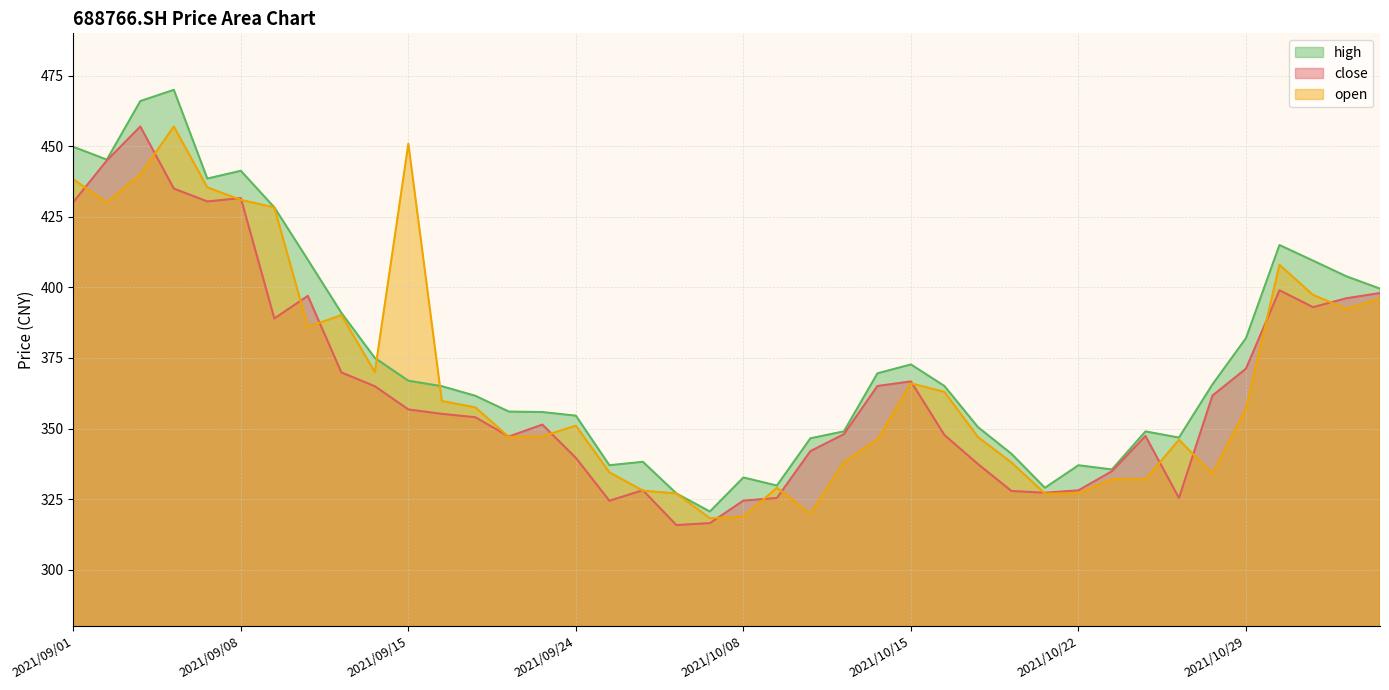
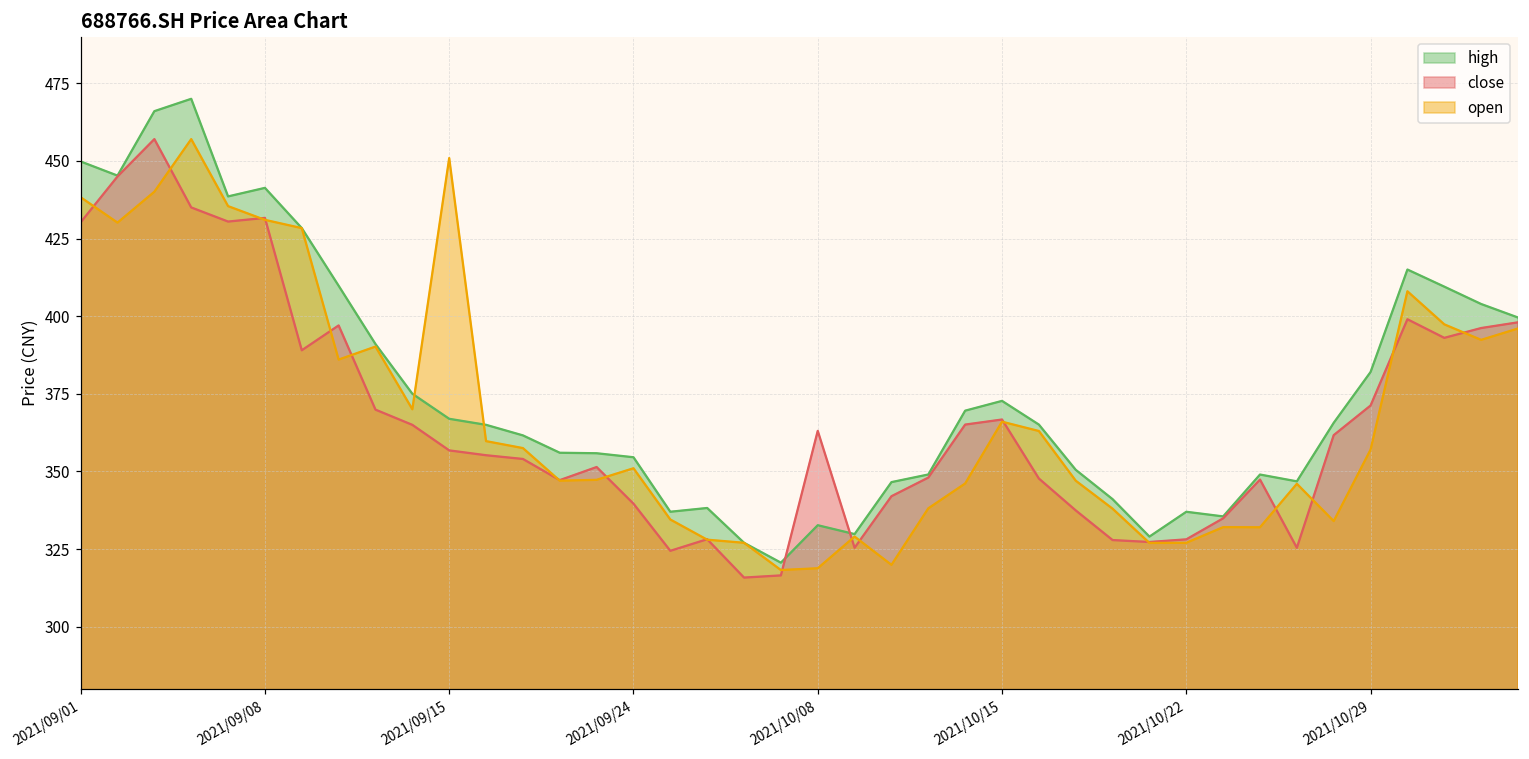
close, 2021/10/08: 324 -> 363
